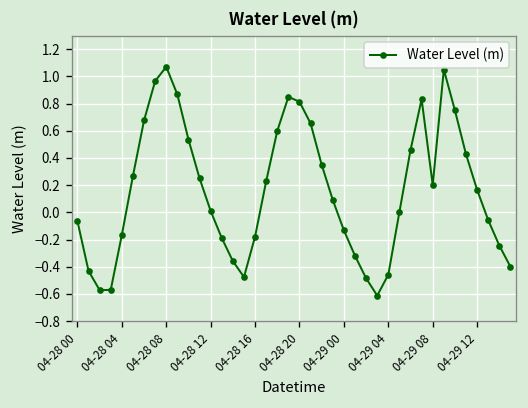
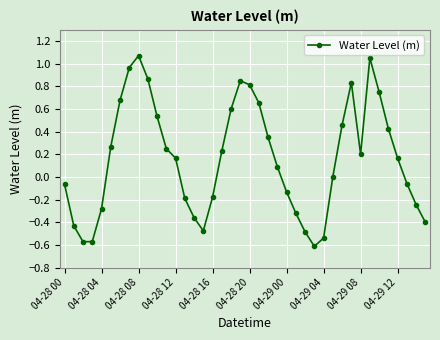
04-28 04: -0.17 -> -0.28
04-28 12: 0.01 -> 0.17
04-29 04: -0.46 -> -0.54
